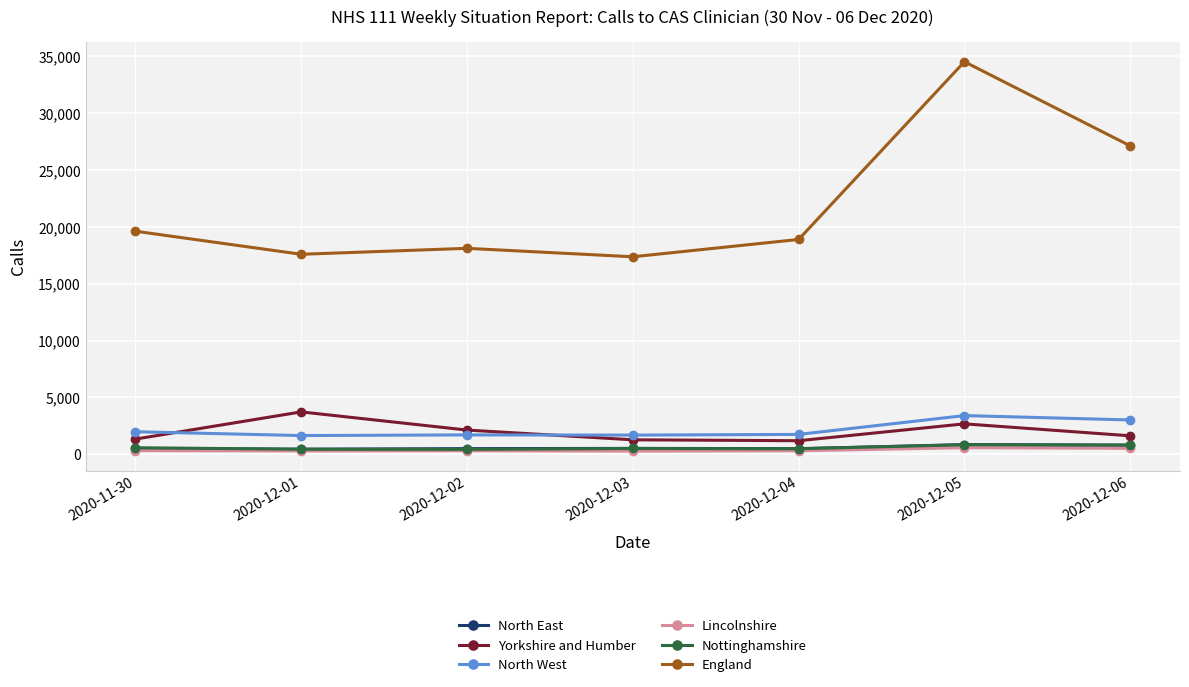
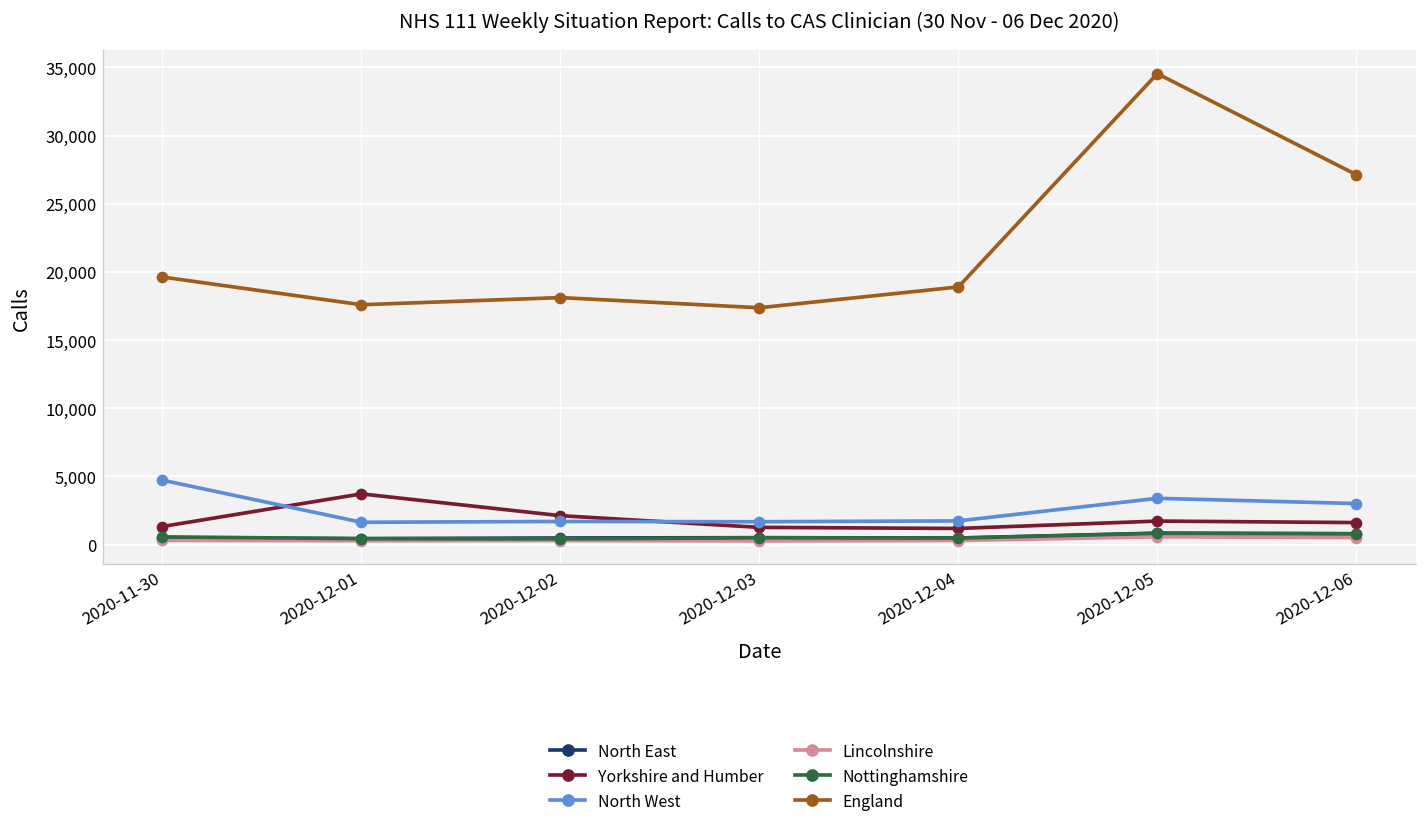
North West, 2020-11-30: 2,000 -> 4,700
Yorkshire and Humber, 2020-12-05: 2,700 -> 1,700
